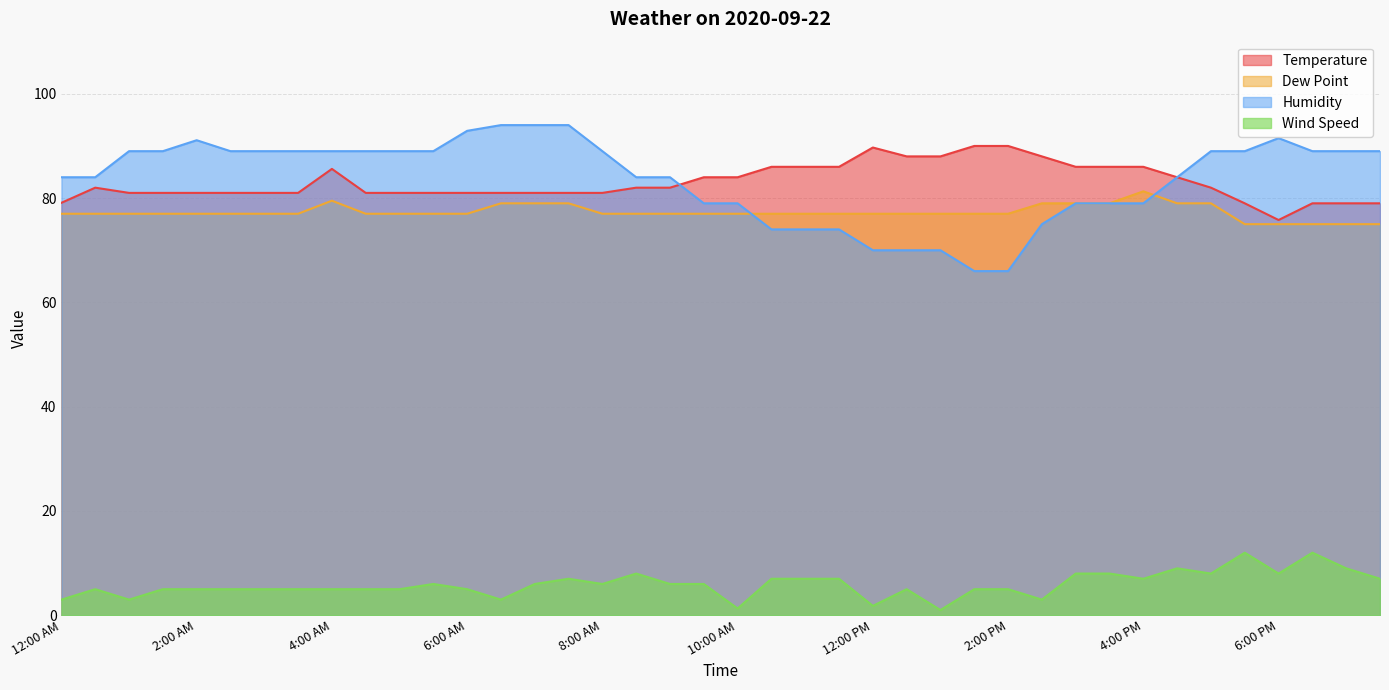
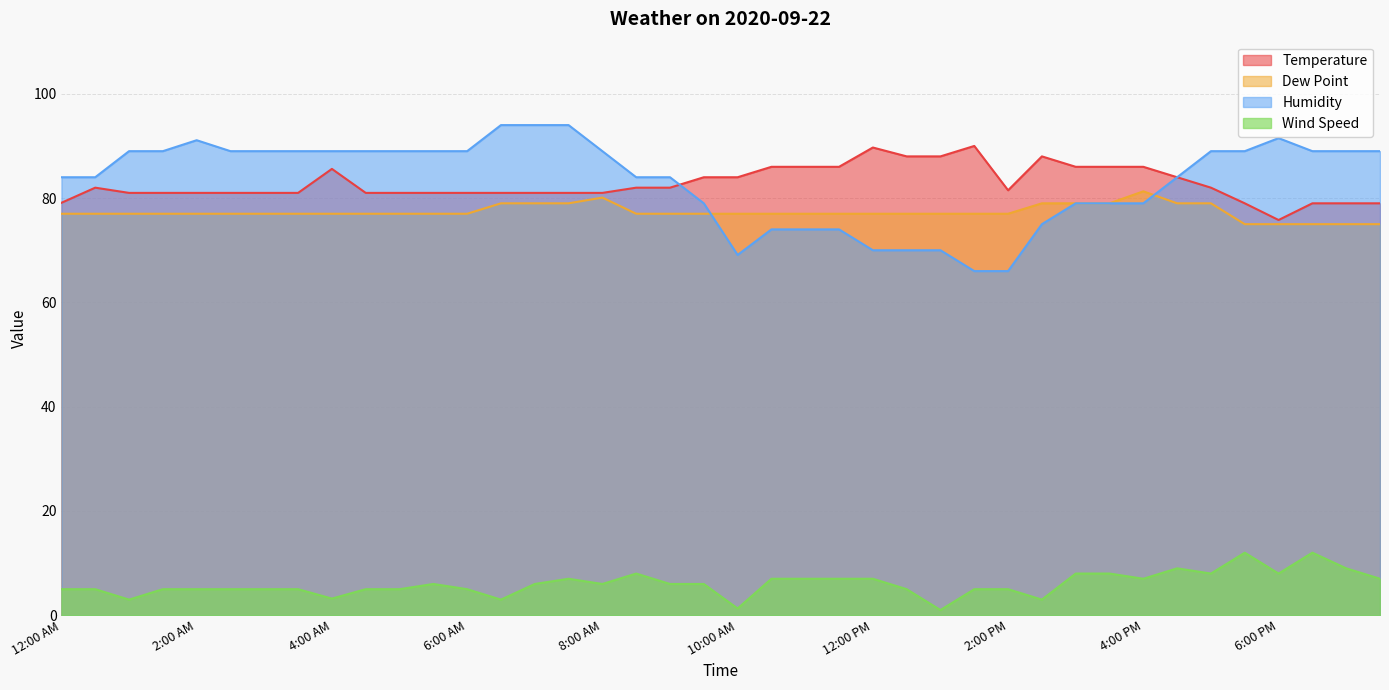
Wind Speed, 12:00 AM: 3 -> 5
Dew Point, 4:00 AM: 80 -> 77
Wind Speed, 4:00 AM: 5 -> 3
Humidity, 6:00 AM: 93 -> 89
Dew Point, 8:00 AM: 77 -> 80
Humidity, 10:00 AM: 79 -> 69
Wind Speed, 12:00 PM: 2 -> 7
Temperature, 2:00 PM: 90 -> 82
